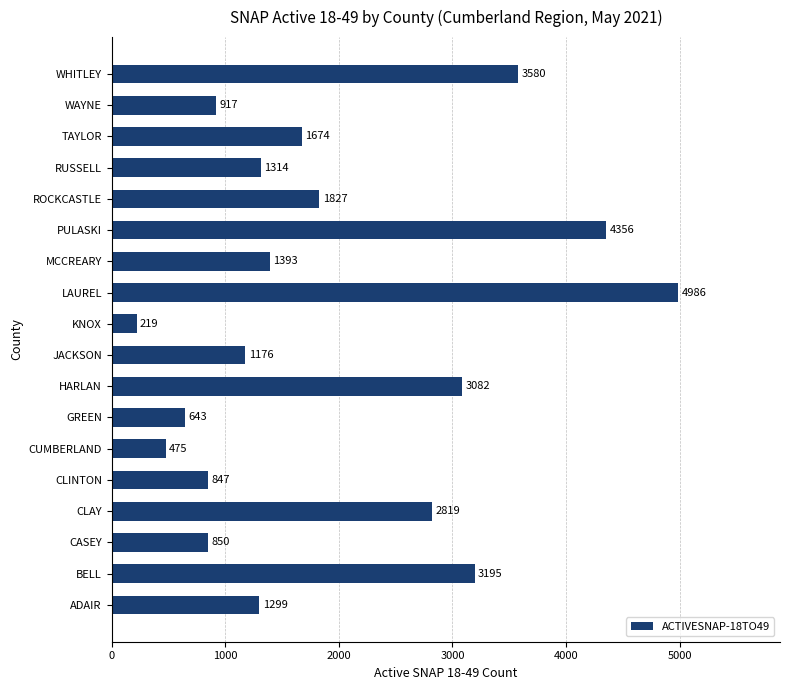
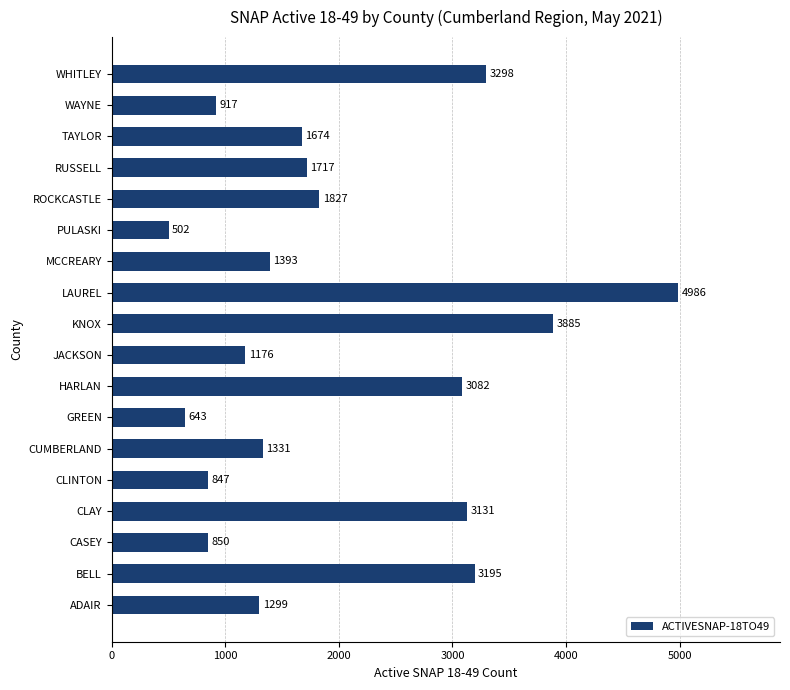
WHITLEY: 3580 -> 3298
RUSSELL: 1314 -> 1717
PULASKI: 4356 -> 502
KNOX: 219 -> 3885
CUMBERLAND: 475 -> 1331
CLAY: 2819 -> 3131
